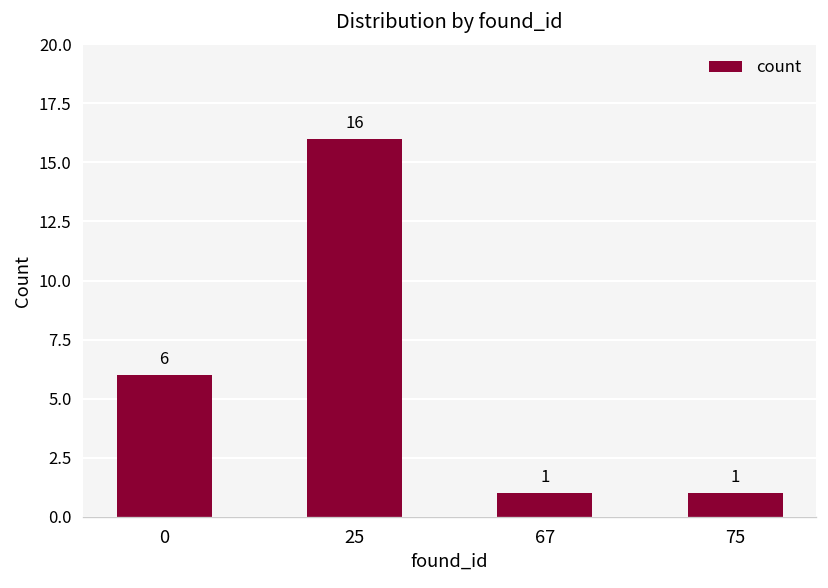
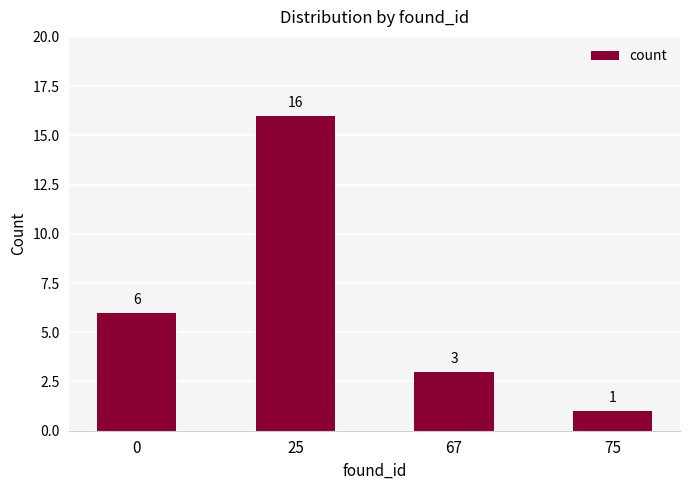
67: 1 -> 3
